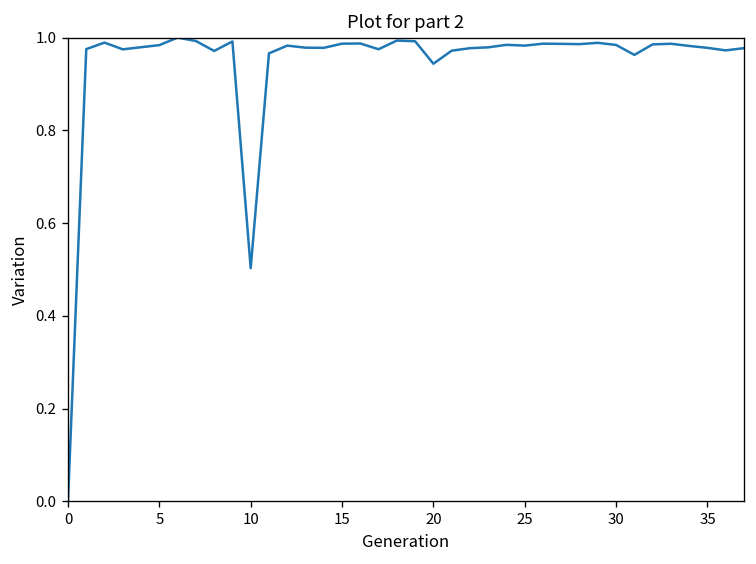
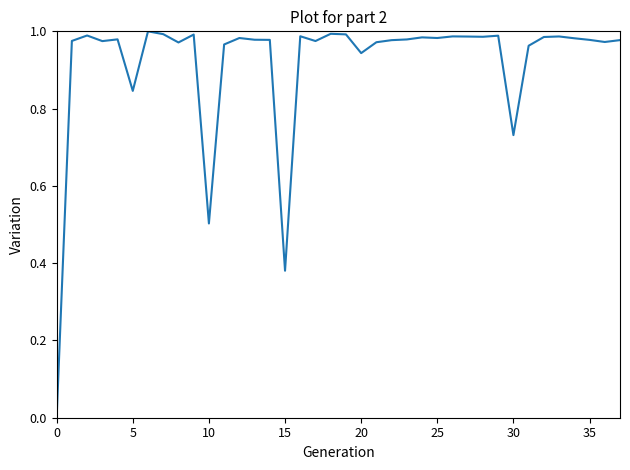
5: 0.98 -> 0.85
15: 0.99 -> 0.38
30: 0.98 -> 0.73
